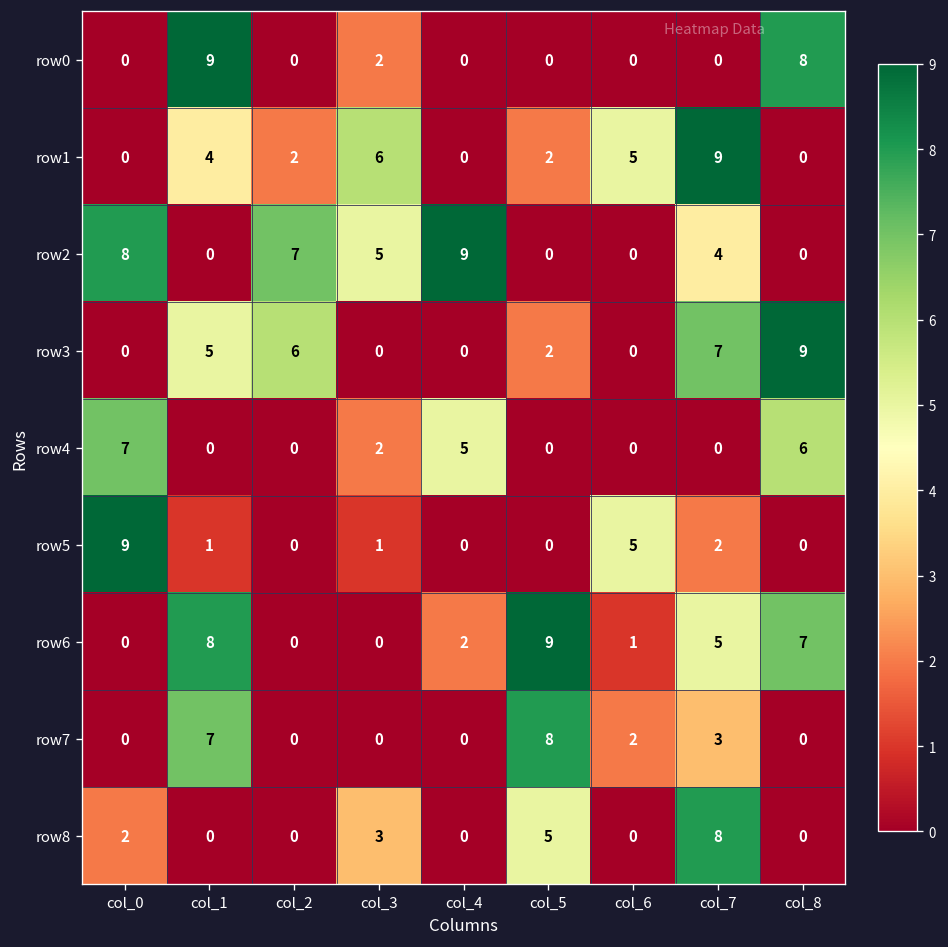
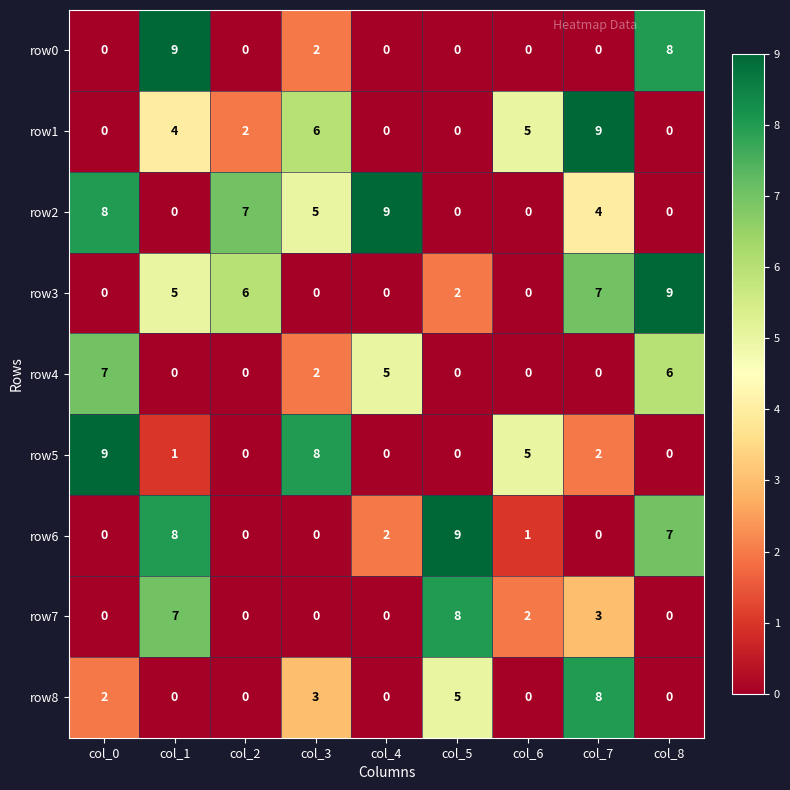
row1, col_5: 2 -> 0
row5, col_3: 1 -> 8
row6, col_7: 5 -> 0
